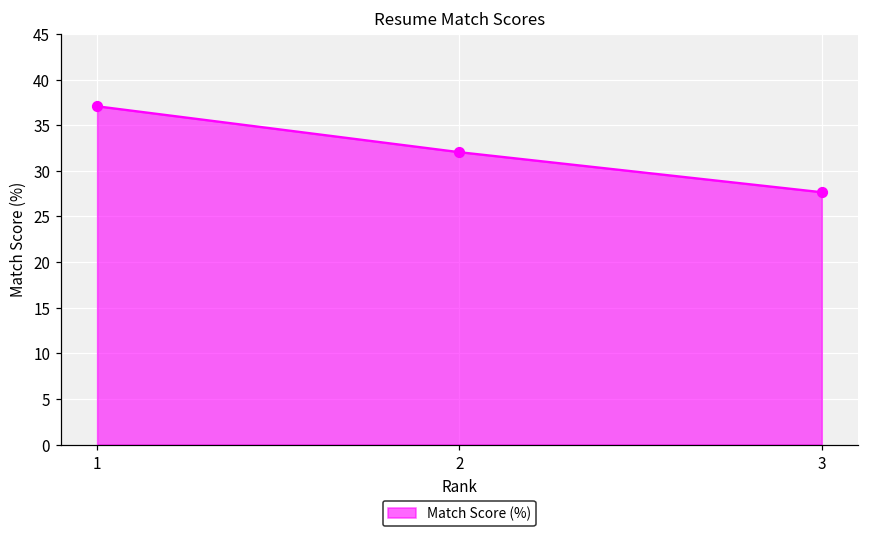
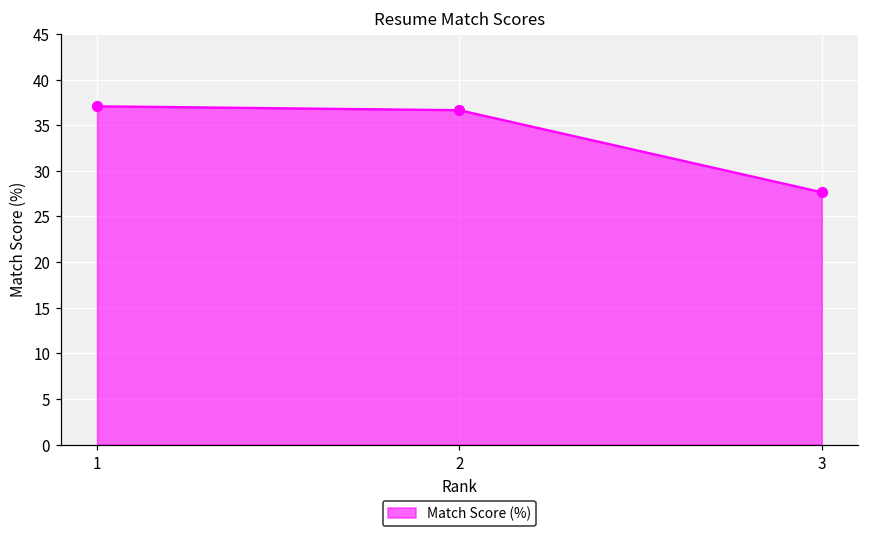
2: 32 -> 37
